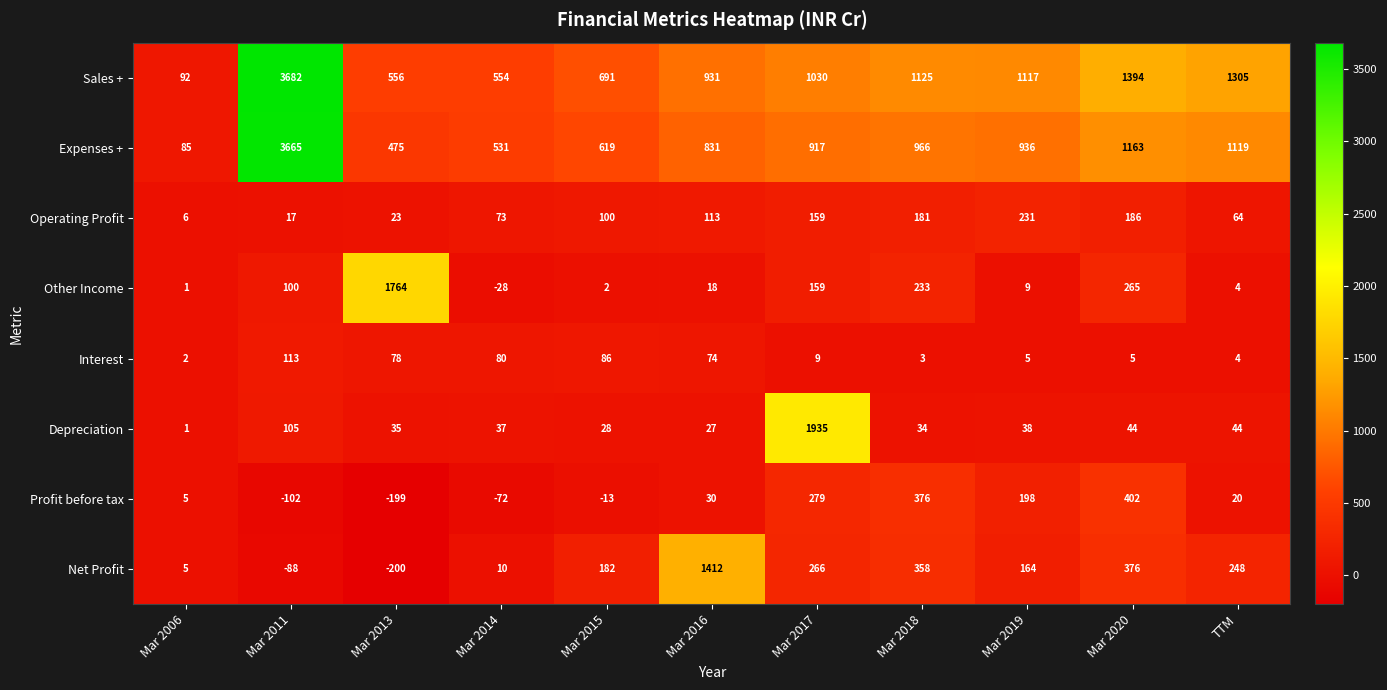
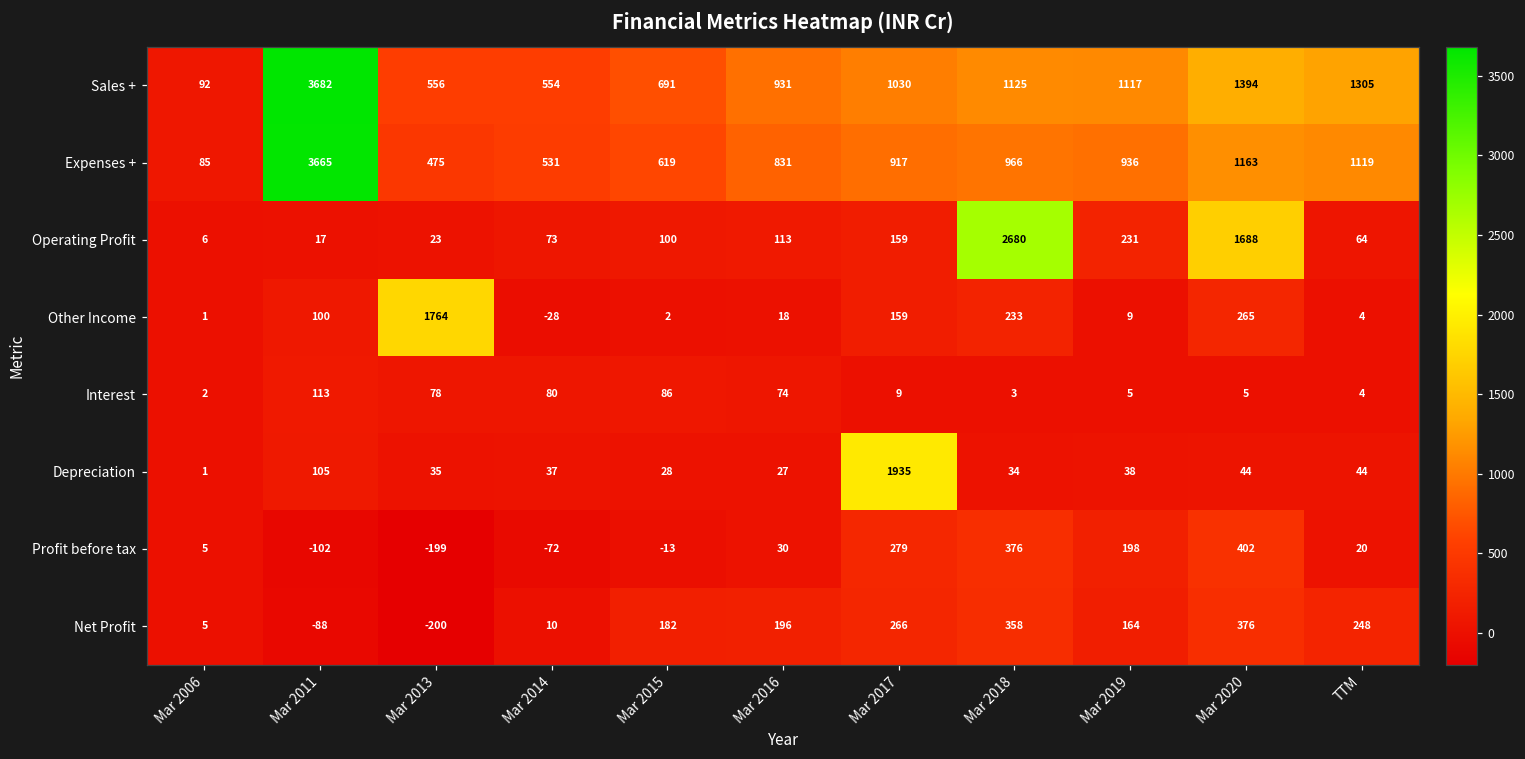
Operating Profit, Mar 2018: 181 -> 2680
Operating Profit, Mar 2020: 186 -> 1688
Net Profit, Mar 2016: 1412 -> 196
